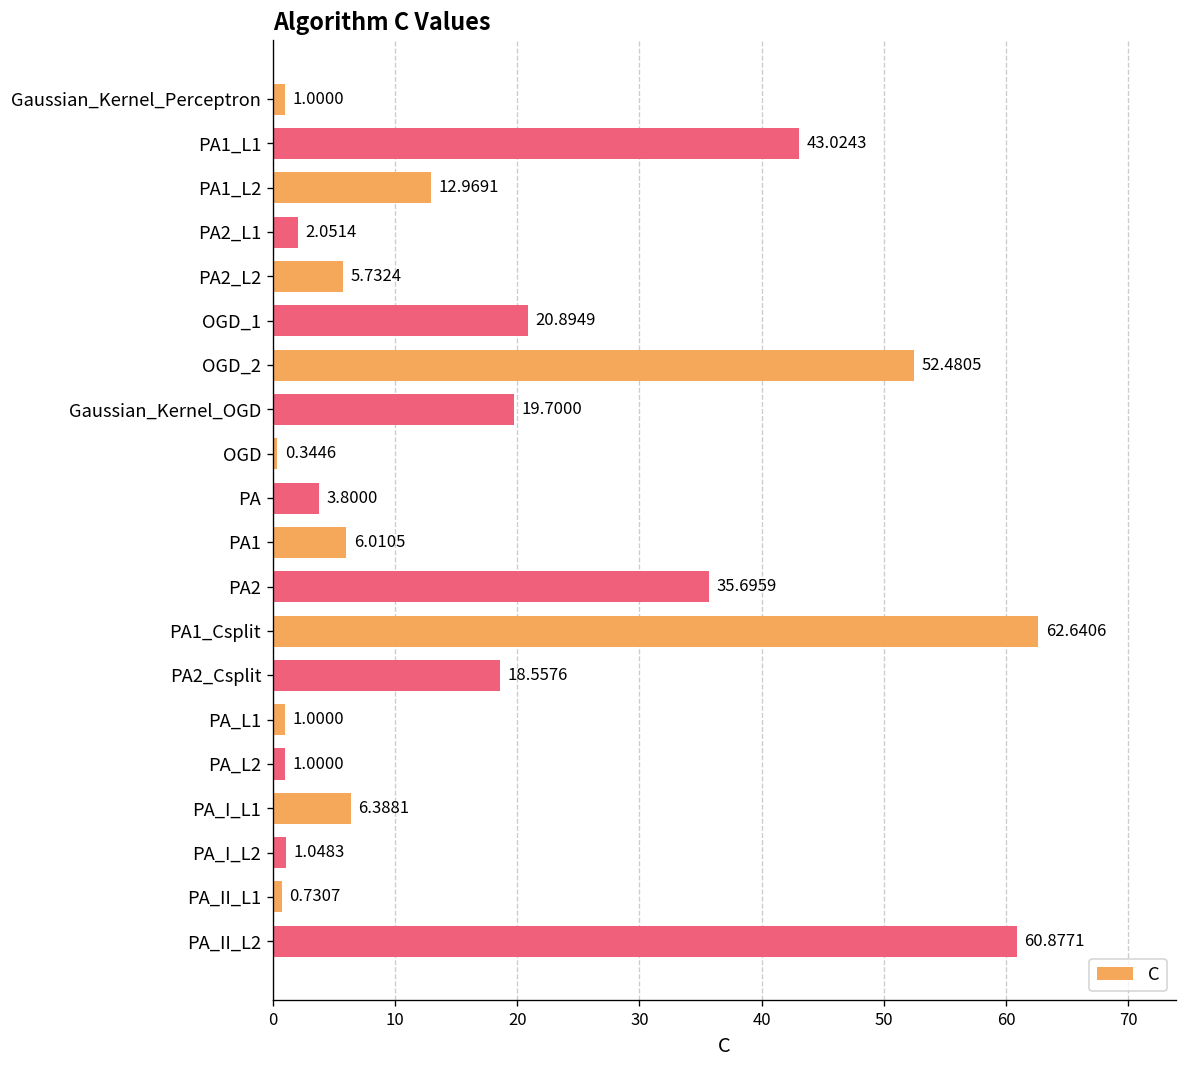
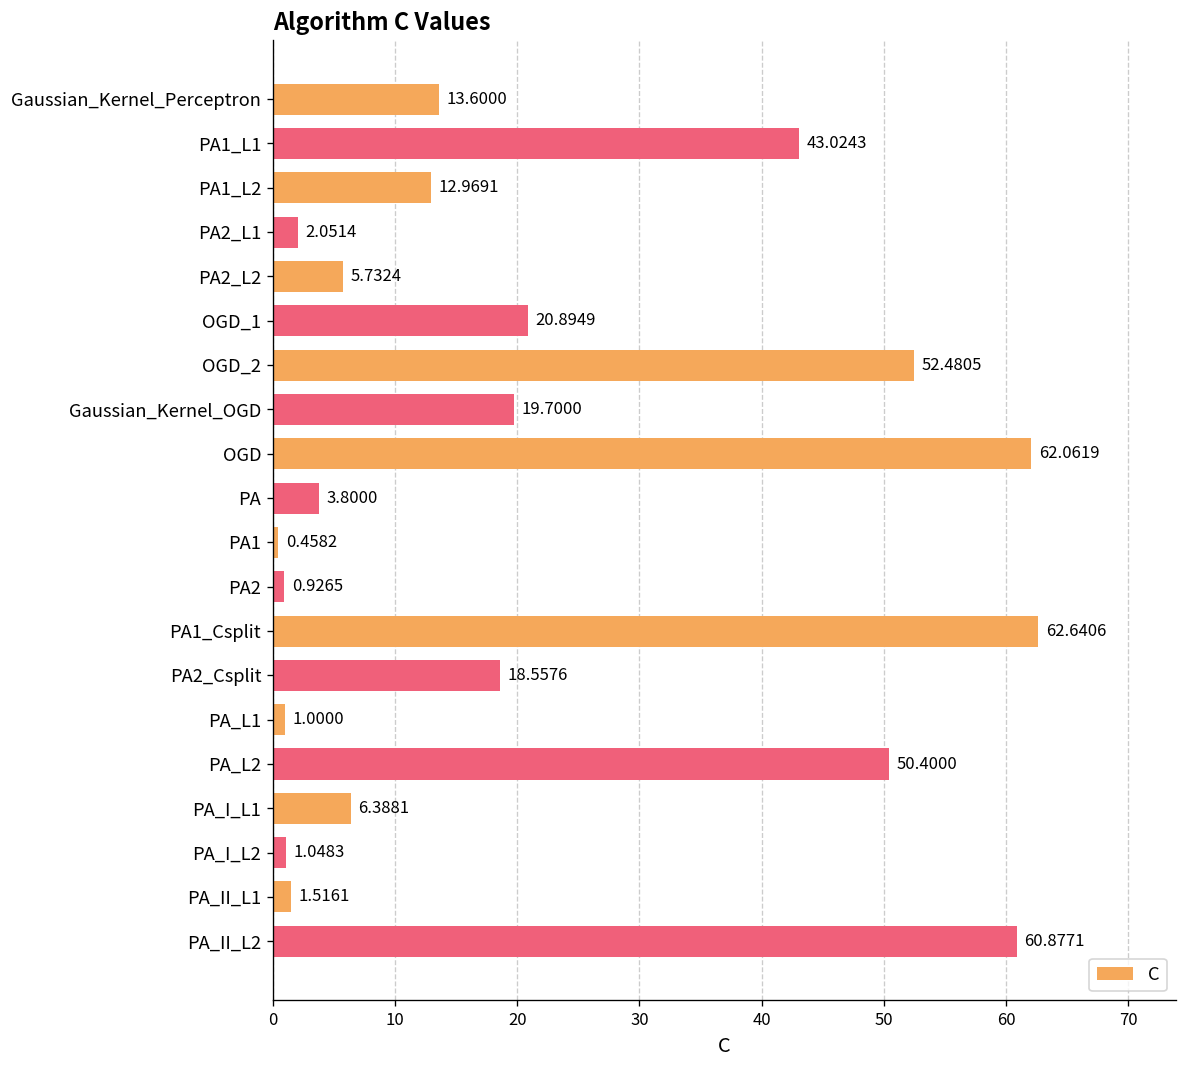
Gaussian_Kernel_Perceptron: 1.0000 -> 13.6000
OGD: 0.3446 -> 62.0619
PA1: 6.0105 -> 0.4582
PA2: 35.6959 -> 0.9265
PA_L2: 1.0000 -> 50.4000
PA_II_L1: 0.7307 -> 1.5161
